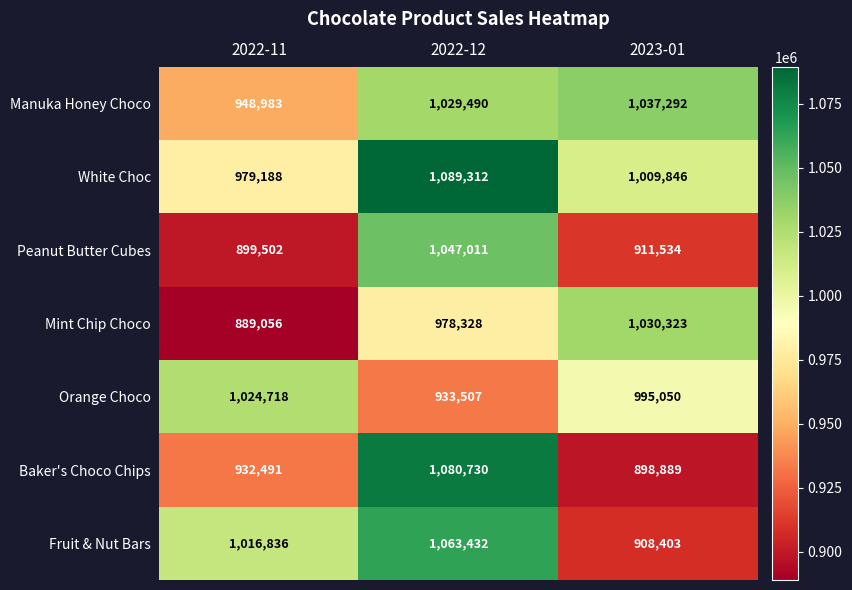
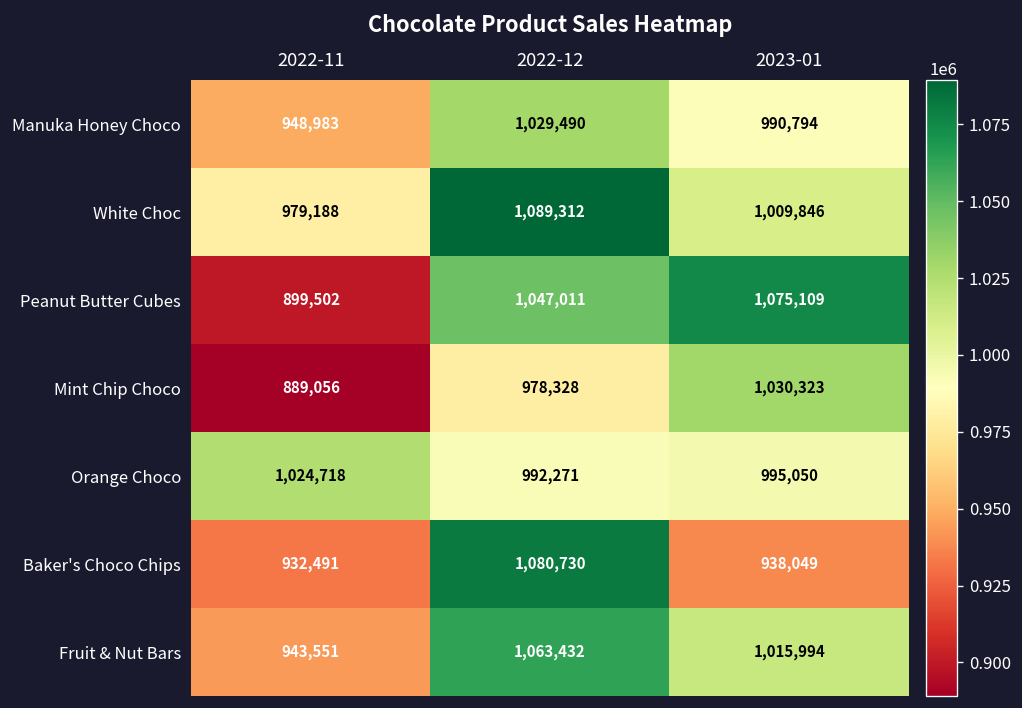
Manuka Honey Choco, 2023-01: 1,037,292 -> 990,794
Peanut Butter Cubes, 2023-01: 911,534 -> 1,075,109
Orange Choco, 2022-12: 933,507 -> 992,271
Baker's Choco Chips, 2023-01: 898,889 -> 938,049
Fruit & Nut Bars, 2022-11: 1,016,836 -> 943,551
Fruit & Nut Bars, 2023-01: 908,403 -> 1,015,994
